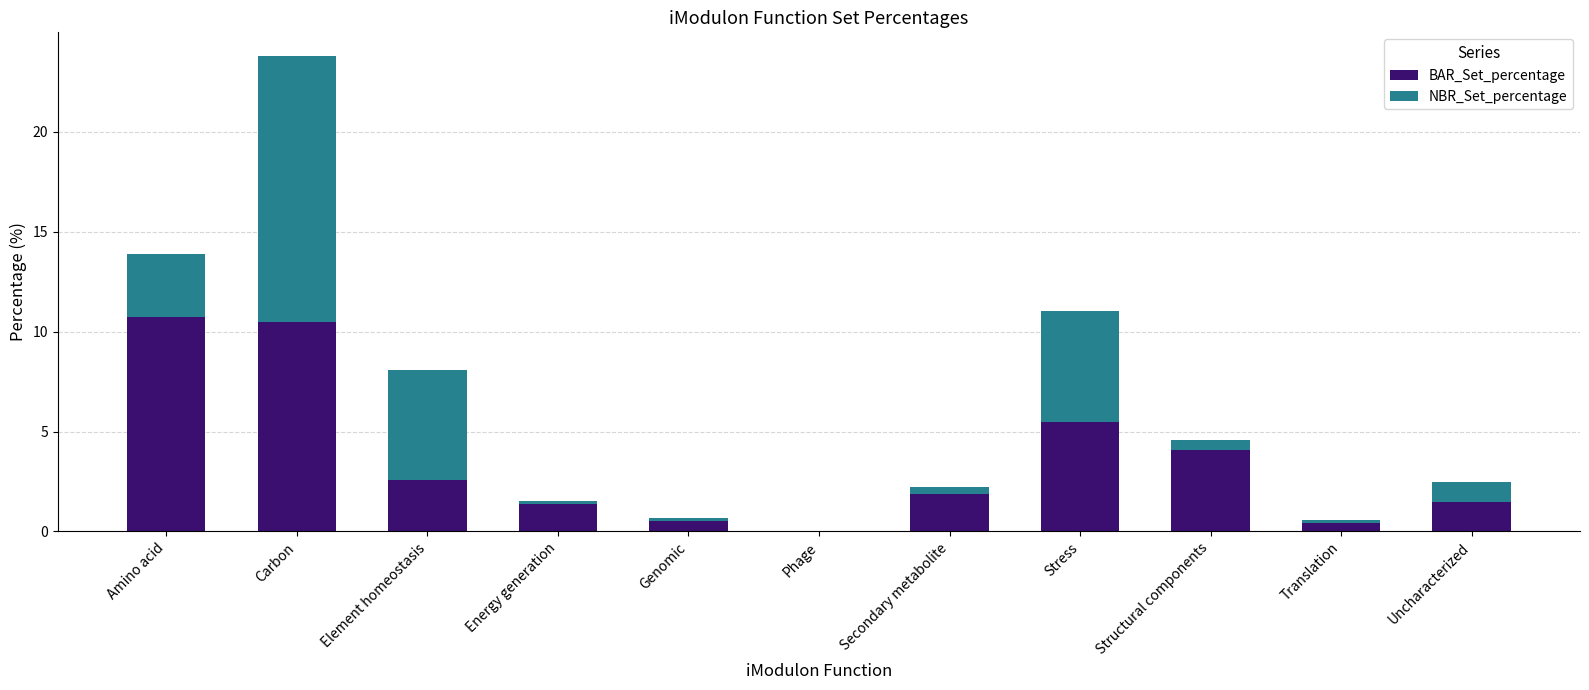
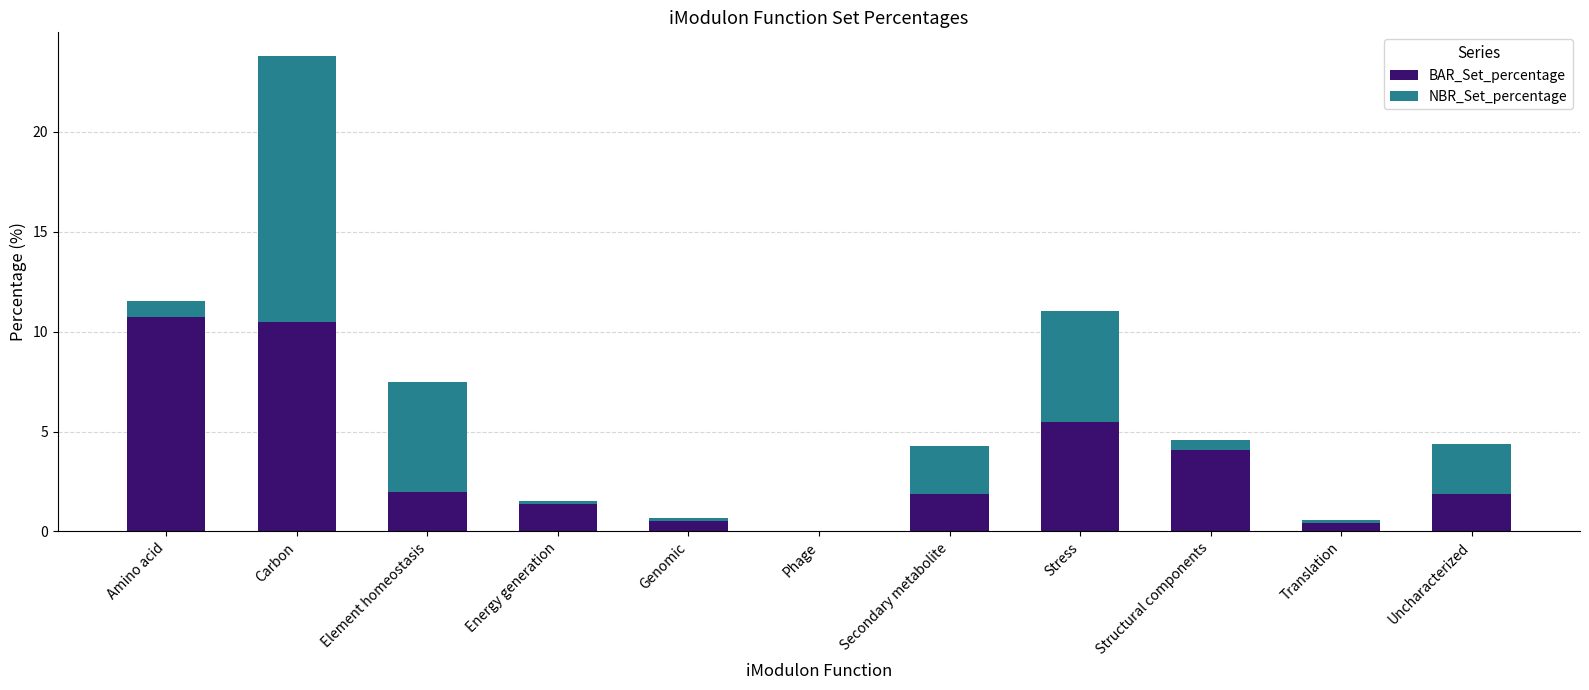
NBR_Set_percentage, Amino acid: 3.1 -> 0.8
BAR_Set_percentage, Element homeostasis: 2.6 -> 2.0
NBR_Set_percentage, Secondary metabolite: 0.3 -> 2.4
BAR_Set_percentage, Uncharacterized: 1.5 -> 1.9
NBR_Set_percentage, Uncharacterized: 1.0 -> 2.5
